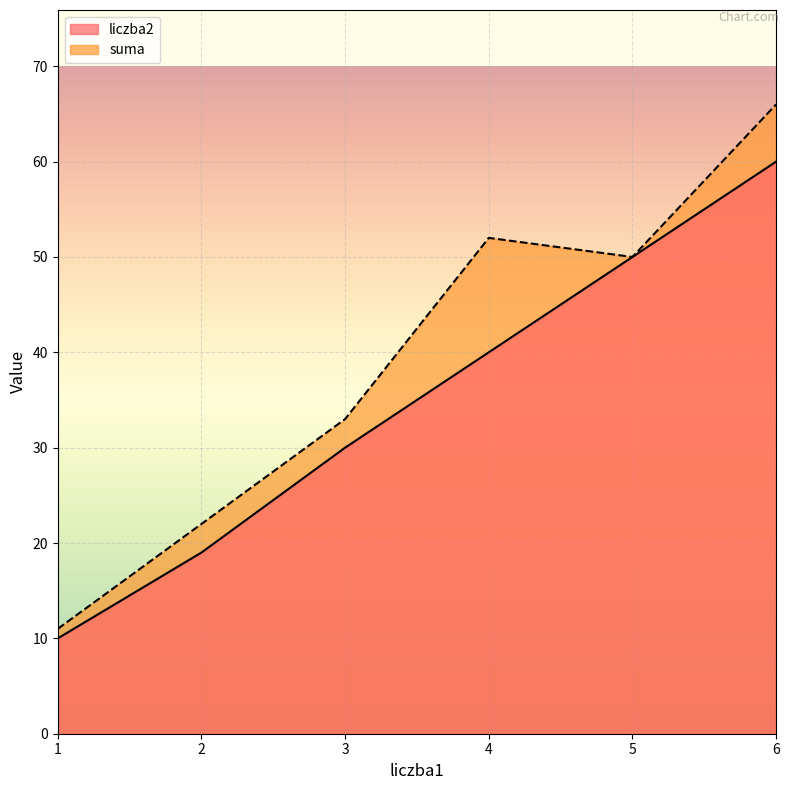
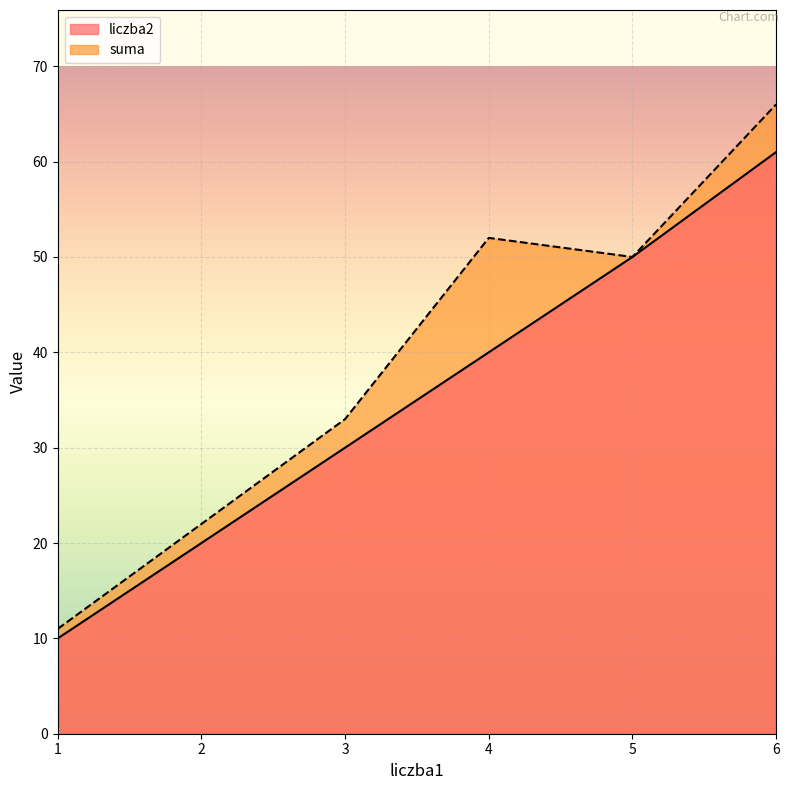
liczba2, 2: 19 -> 20
liczba2, 6: 60 -> 61
